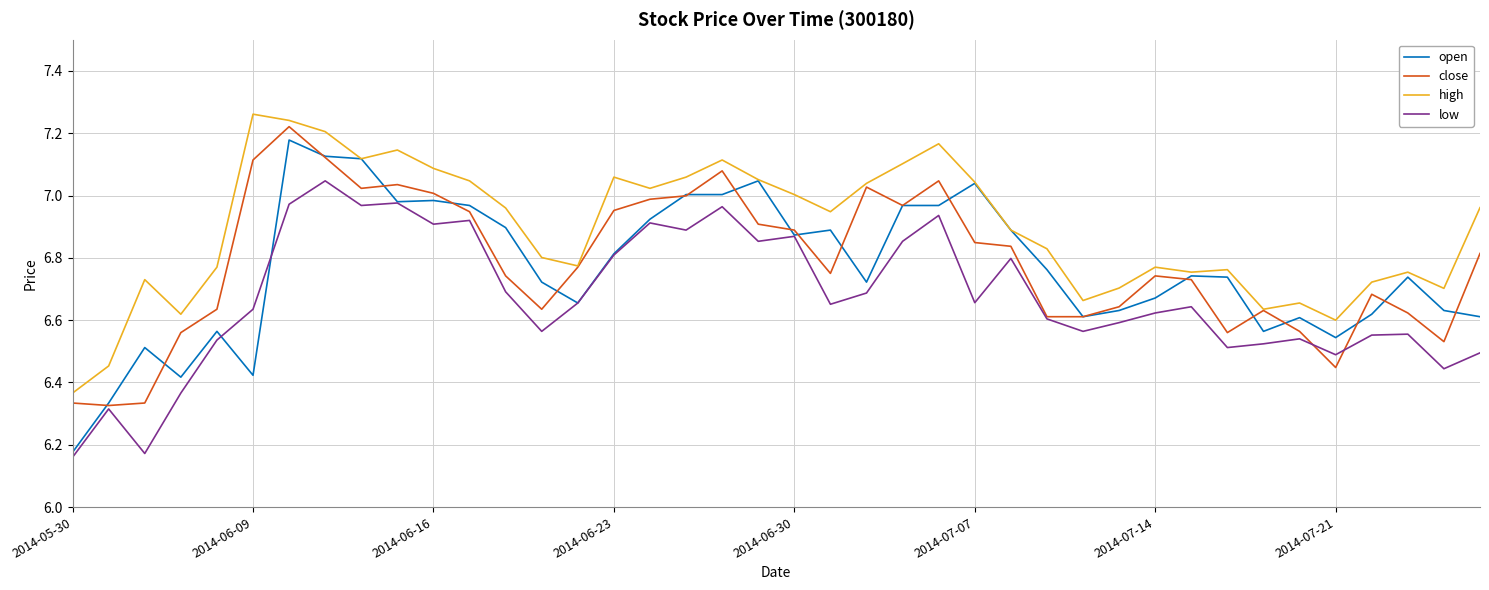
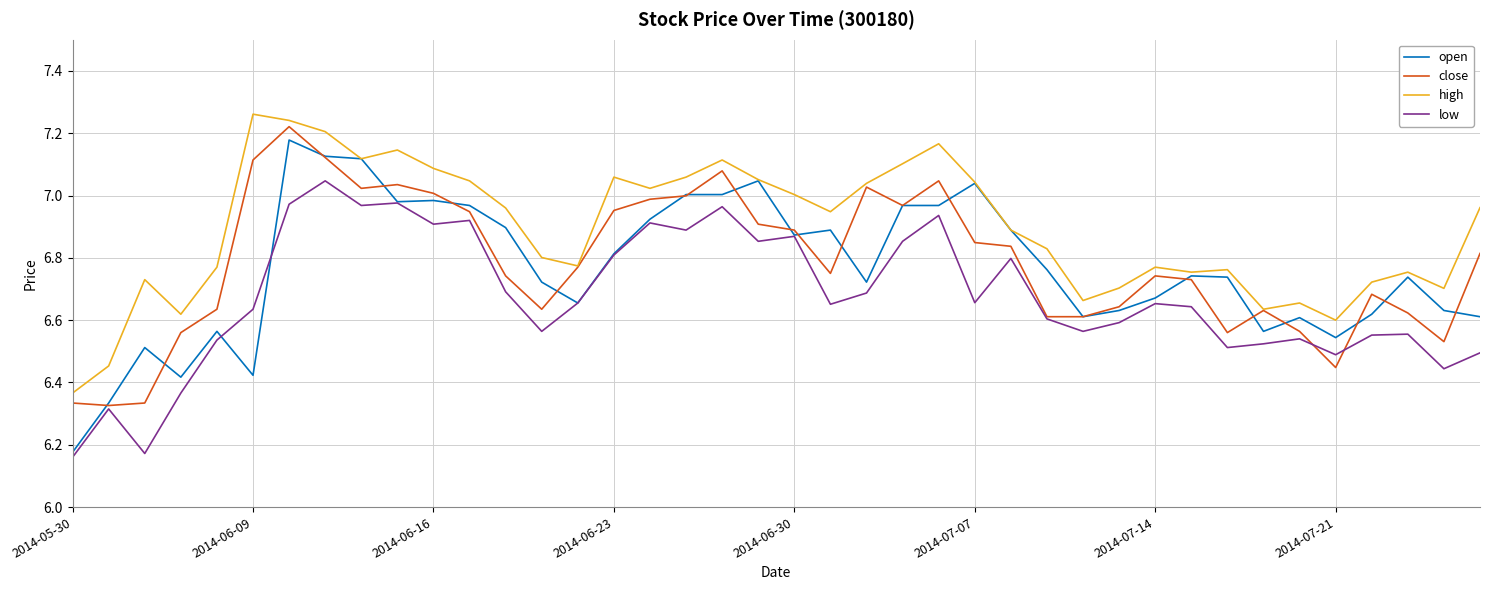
low, 2014-07-14: 6.62 -> 6.65
